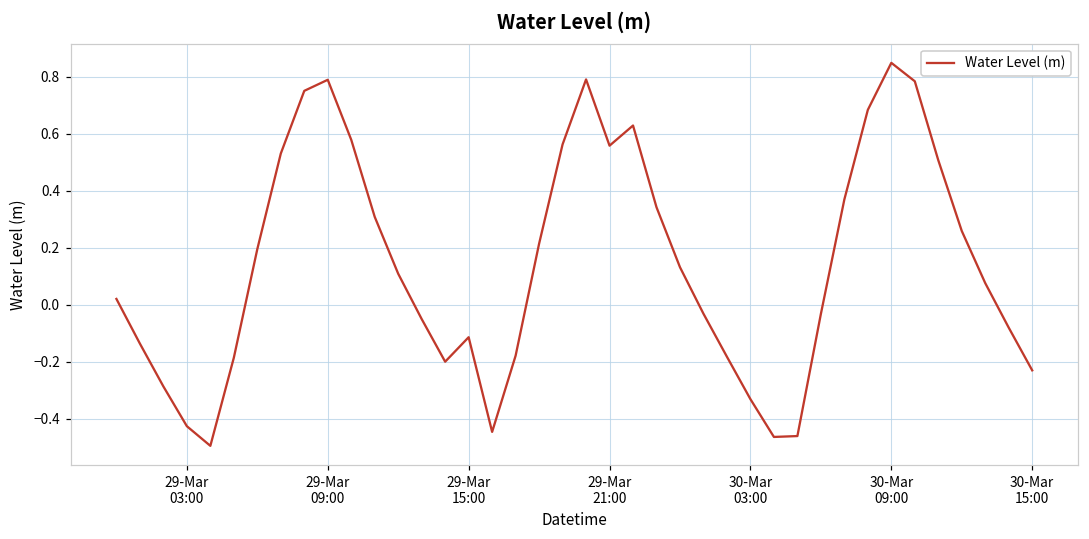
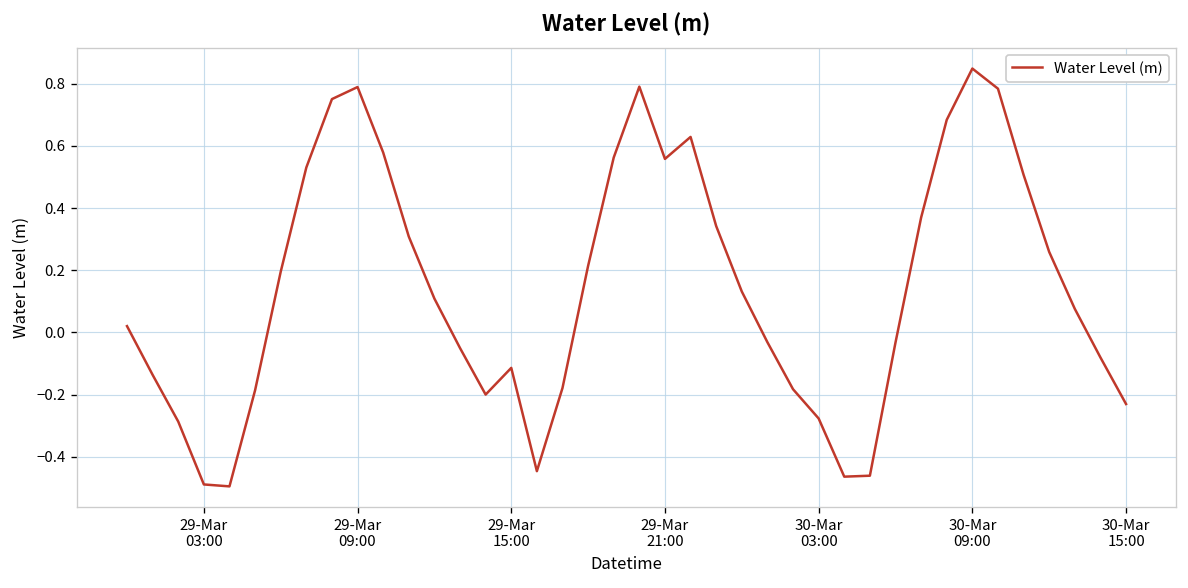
29-Mar 03:00: -0.43 -> -0.49
30-Mar 03:00: -0.33 -> -0.28
